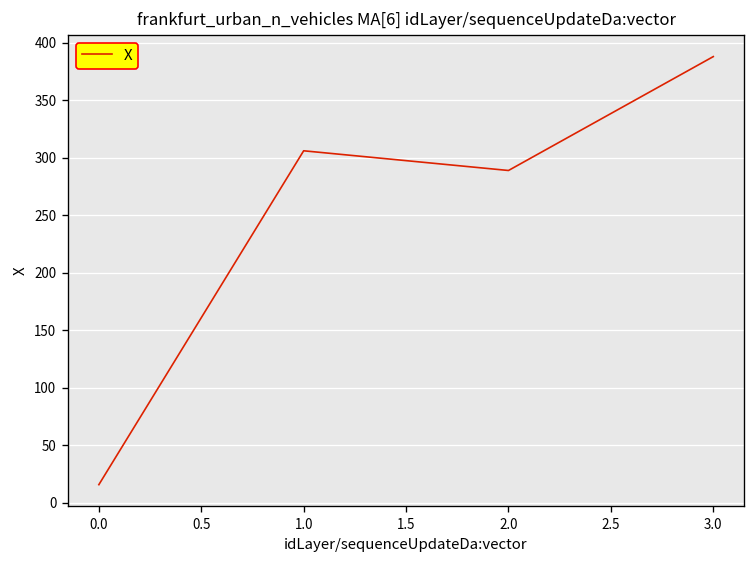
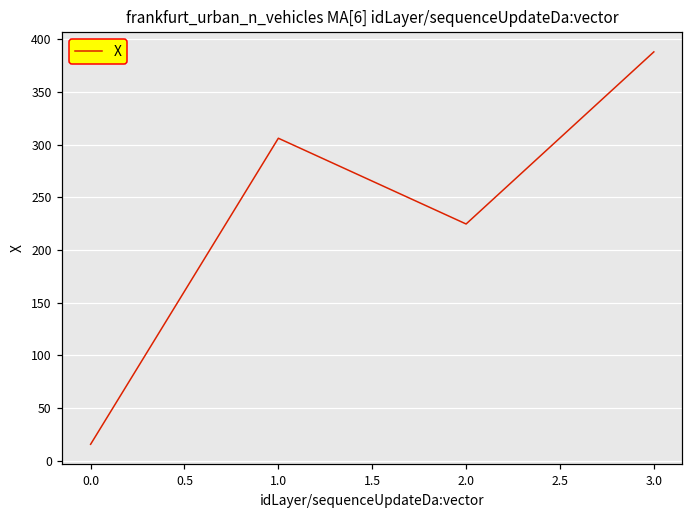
2.0: 290 -> 220
